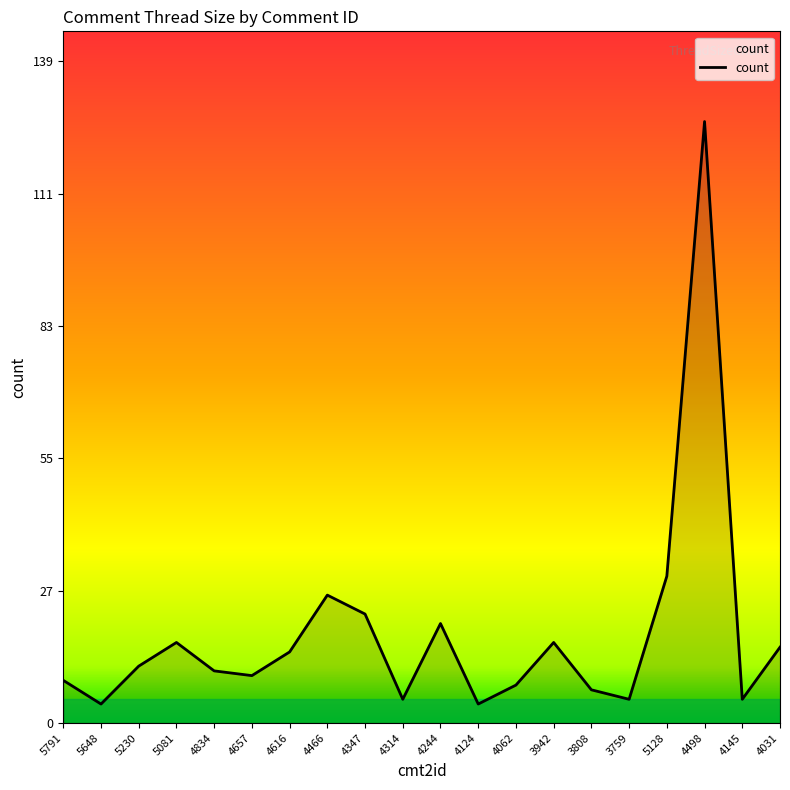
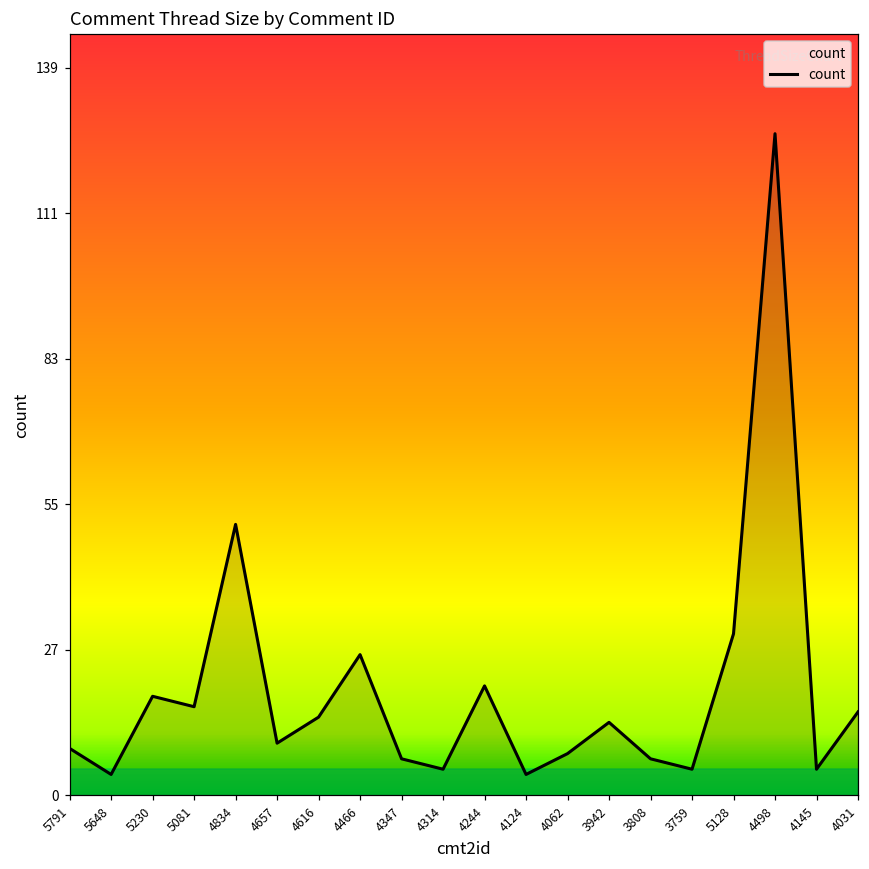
5230: 12 -> 19
4834: 11 -> 52
4347: 23 -> 7
3942: 17 -> 14
